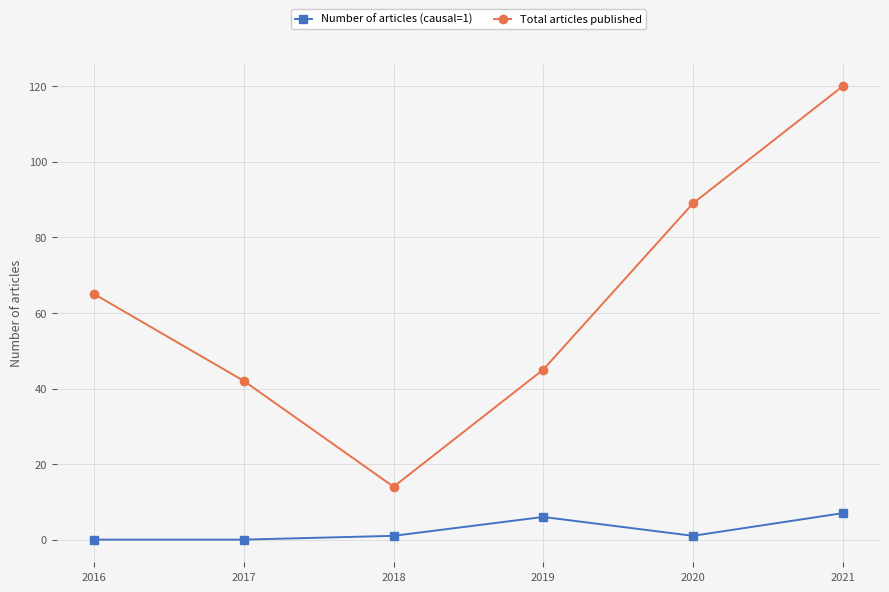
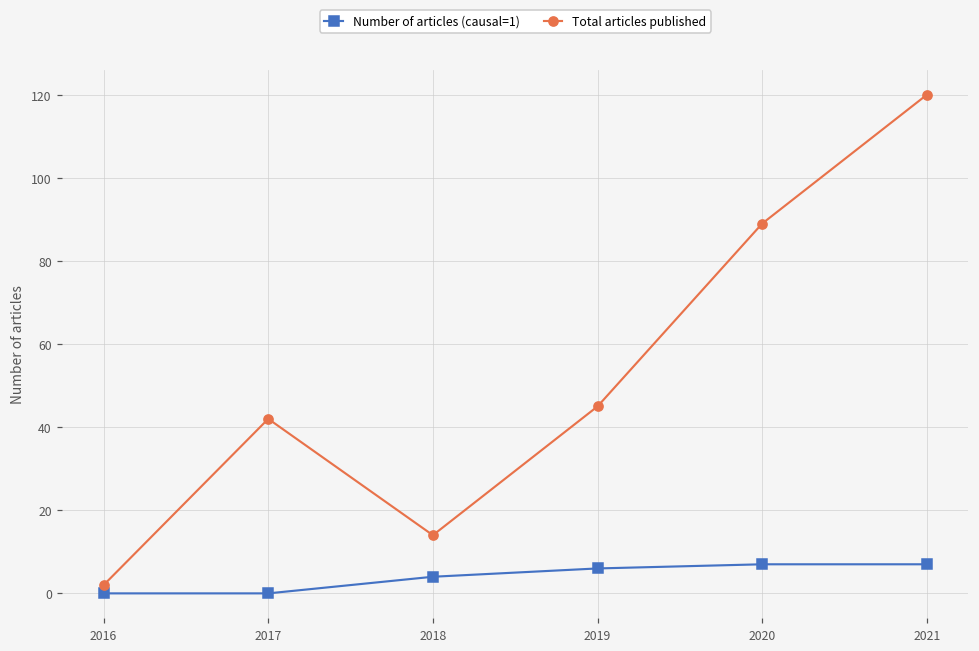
Total articles published, 2016: 65 -> 2
Number of articles (causal=1), 2018: 1 -> 4
Number of articles (causal=1), 2020: 1 -> 7
